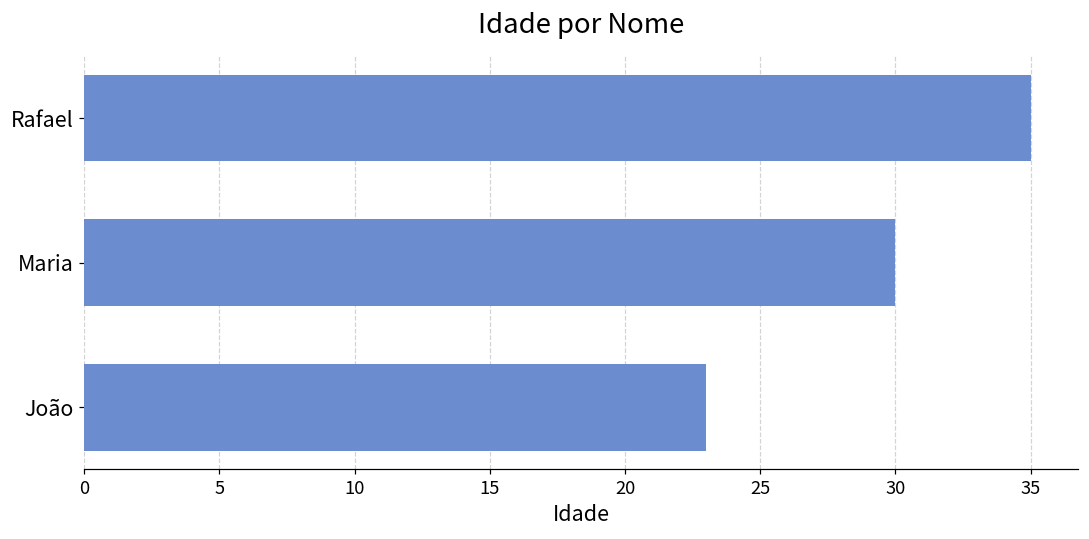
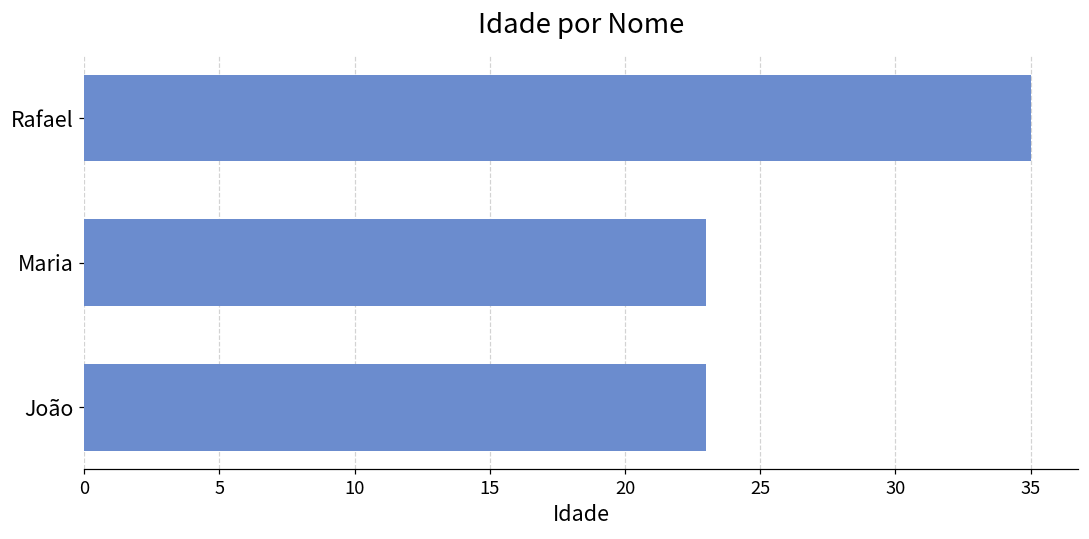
Maria: 30 -> 23
